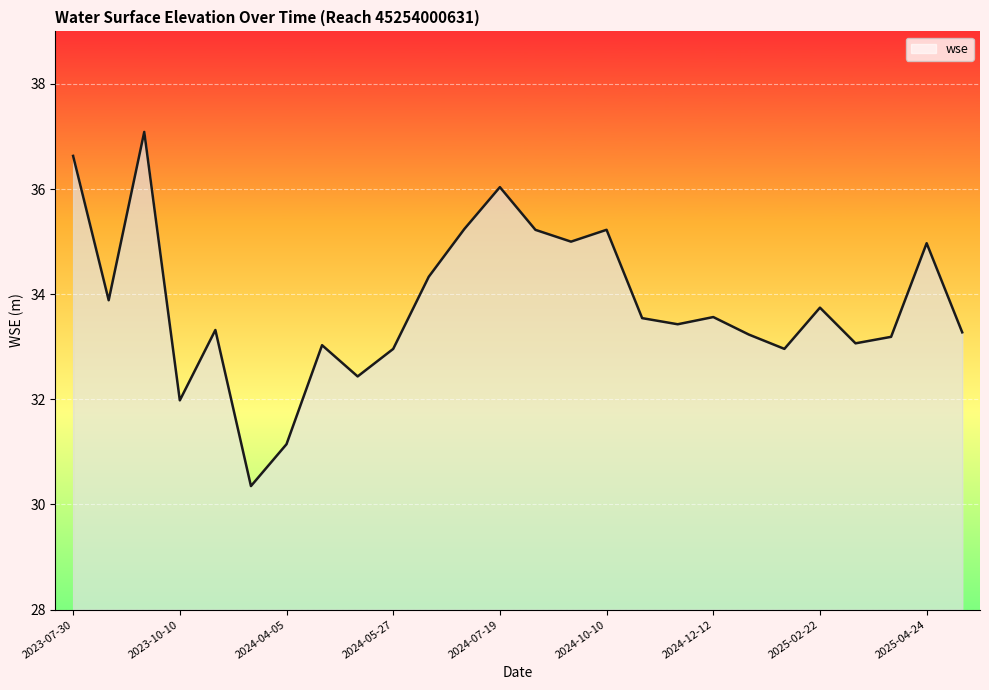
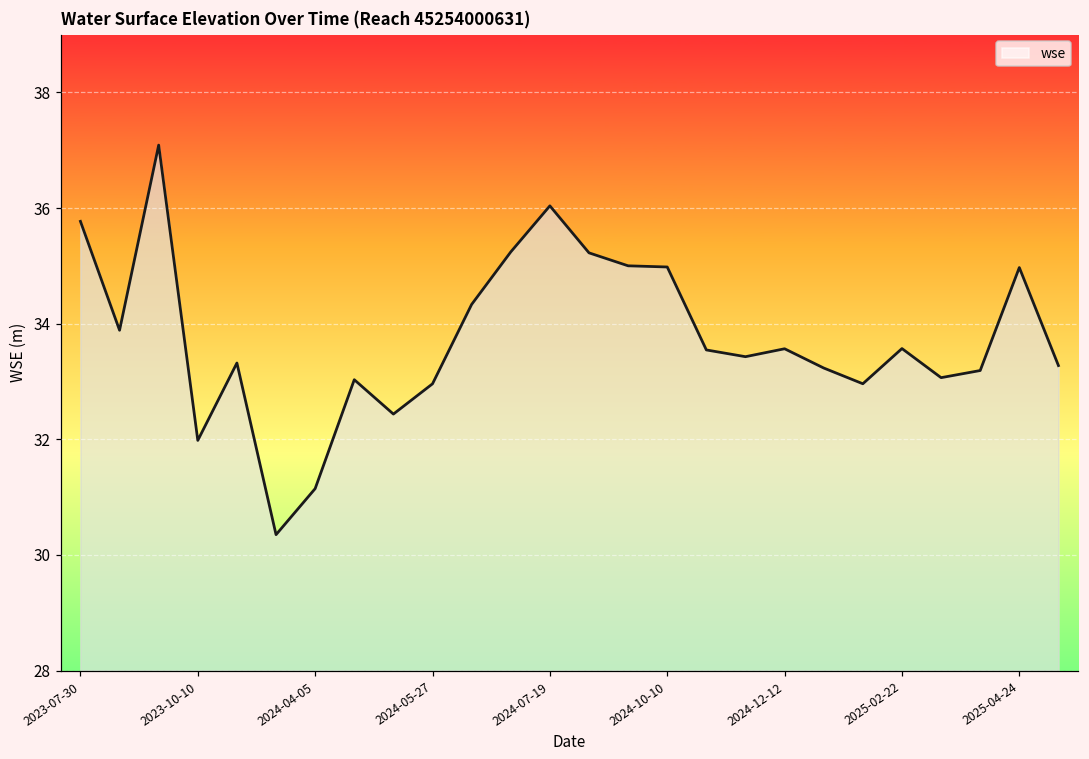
2023-07-30: 36.6 -> 35.8
2024-10-10: 35.2 -> 35.0
2025-02-22: 33.7 -> 33.6
